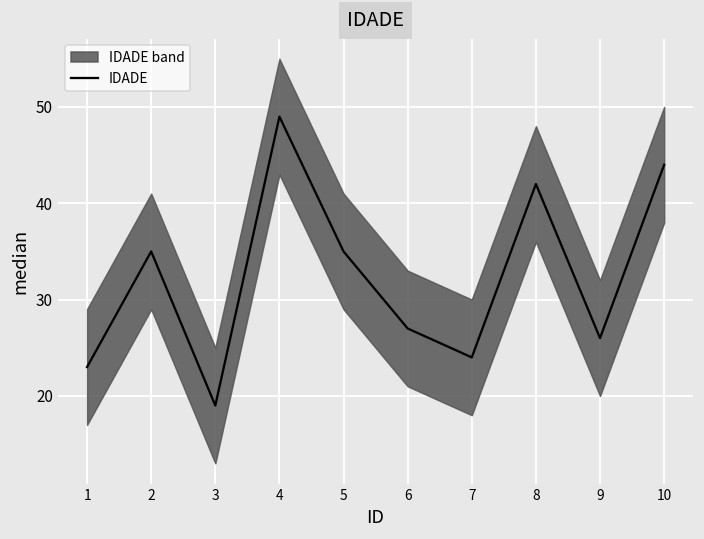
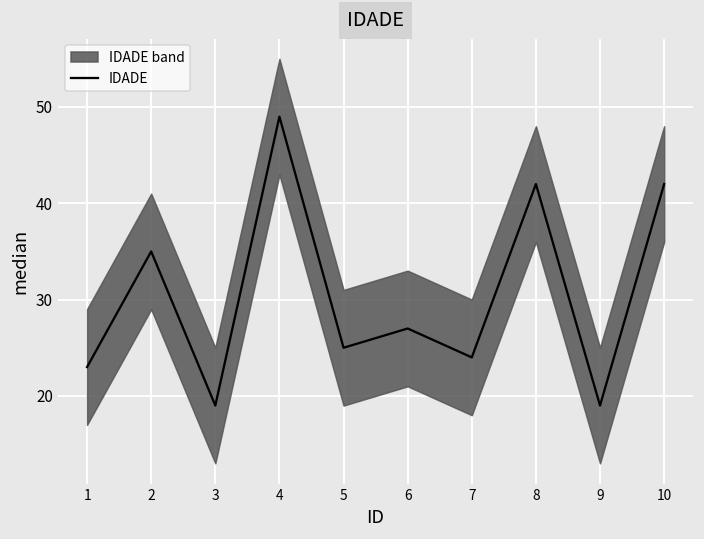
IDADE, 5: 35 -> 25
IDADE, 9: 26 -> 19
IDADE, 10: 44 -> 42
